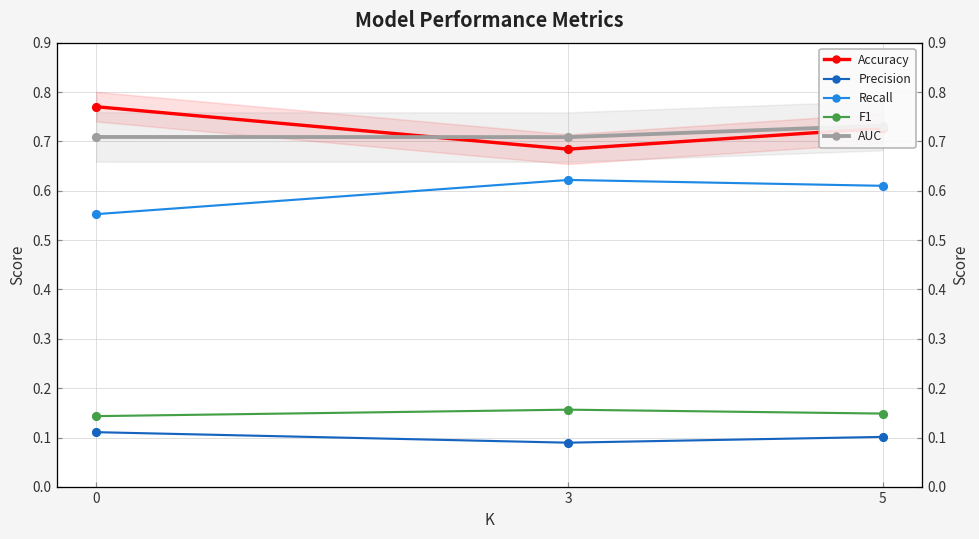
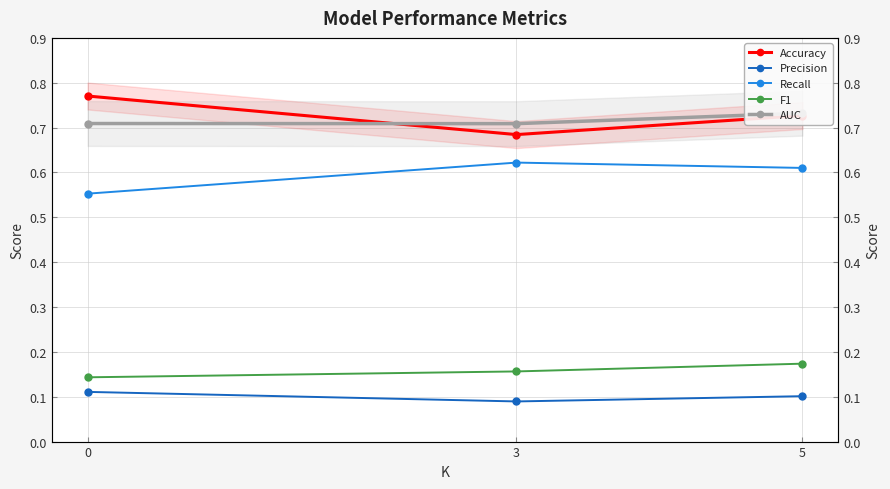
F1, 5: 0.15 -> 0.17
